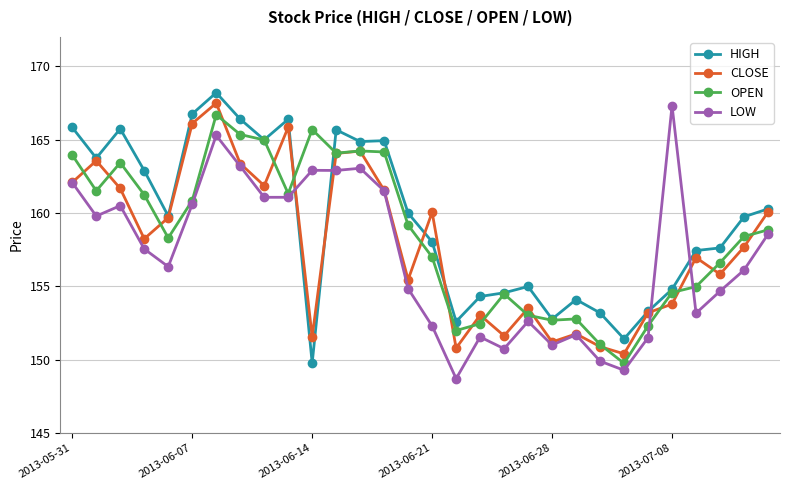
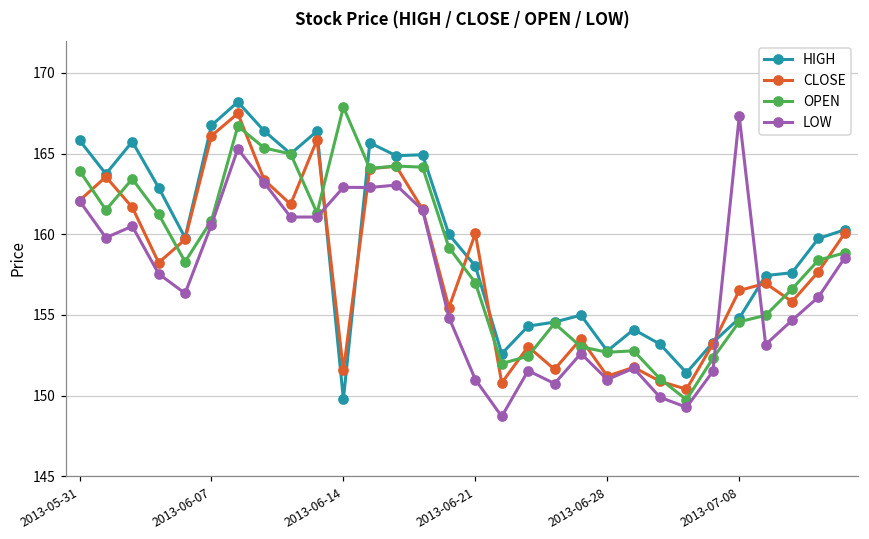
OPEN, 2013-06-14: 165.7 -> 167.9
LOW, 2013-06-21: 152.3 -> 151.0
CLOSE, 2013-07-08: 153.8 -> 156.5
